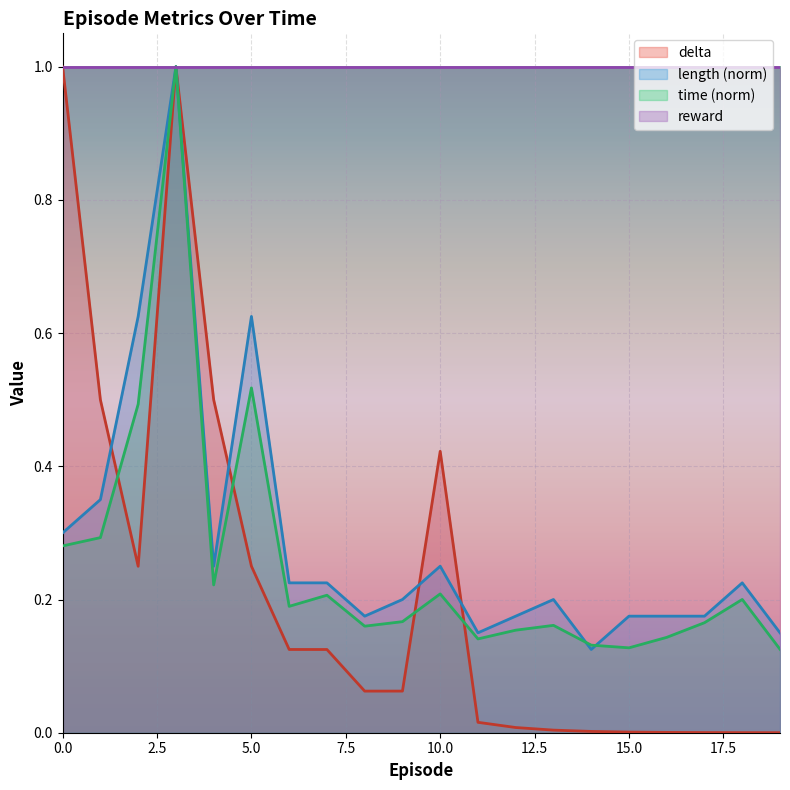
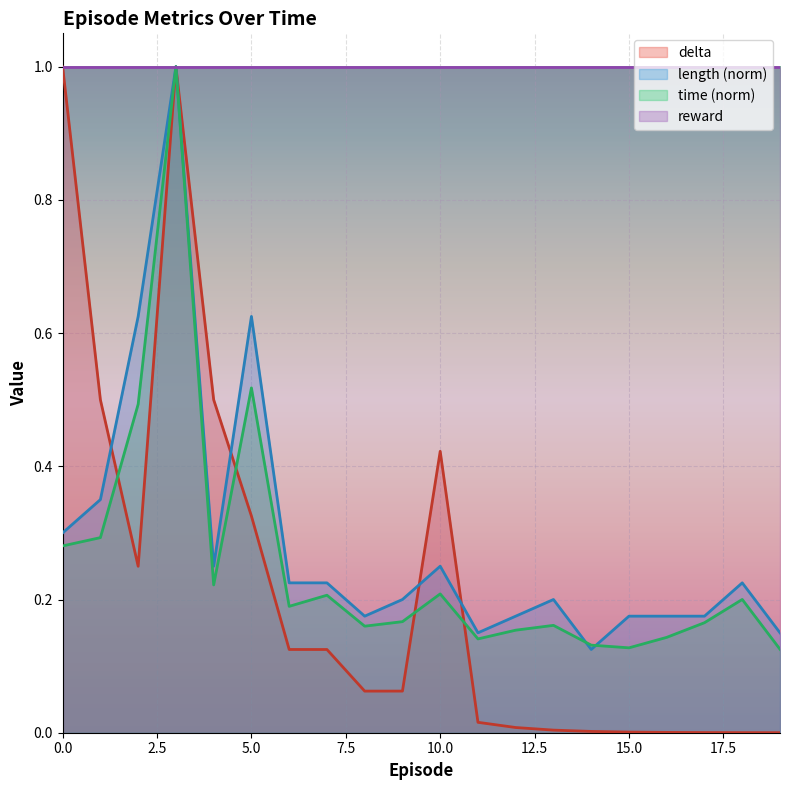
delta, 5.0: 0.25 -> 0.33
